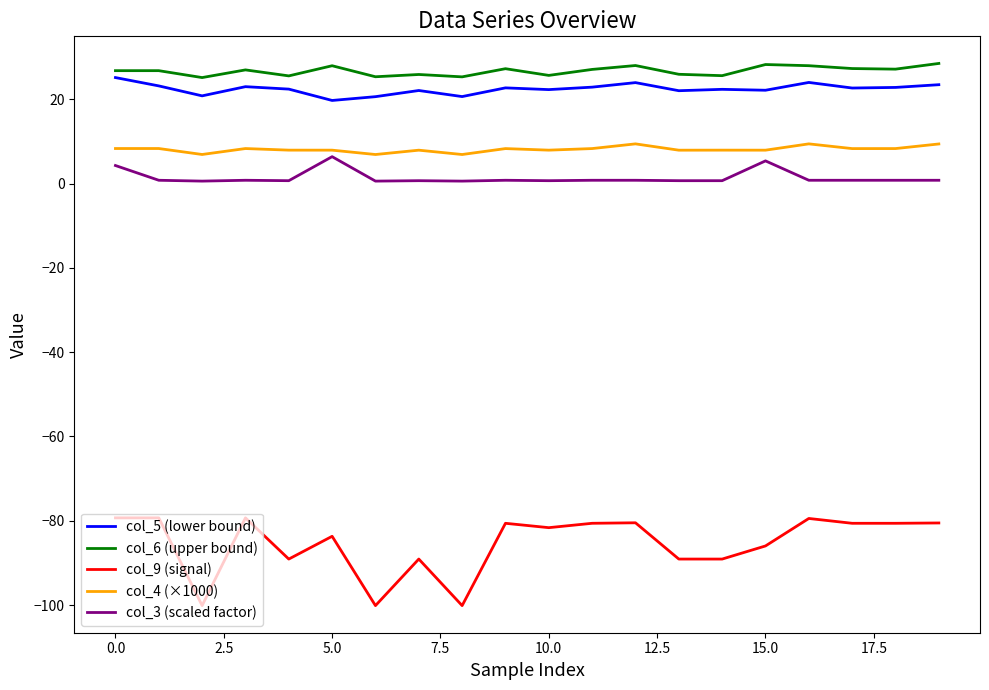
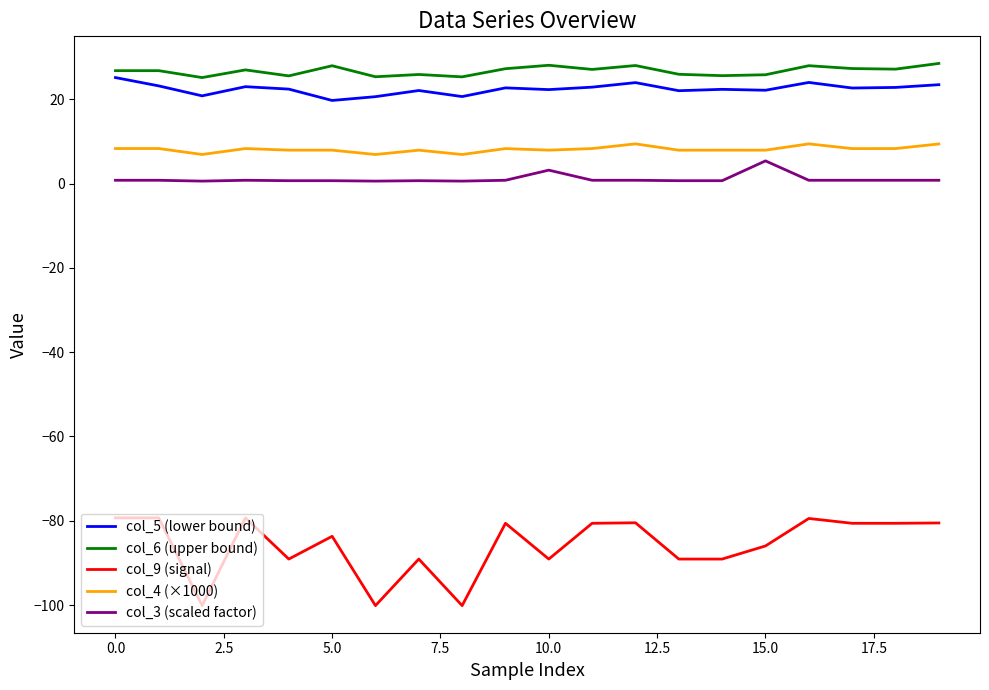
col_3 (scaled factor), 0.0: 4 -> 1
col_3 (scaled factor), 5.0: 6 -> 1
col_6 (upper bound), 10.0: 26 -> 28
col_9 (signal), 10.0: -82 -> -89
col_3 (scaled factor), 10.0: 1 -> 3
col_6 (upper bound), 15.0: 28 -> 26
